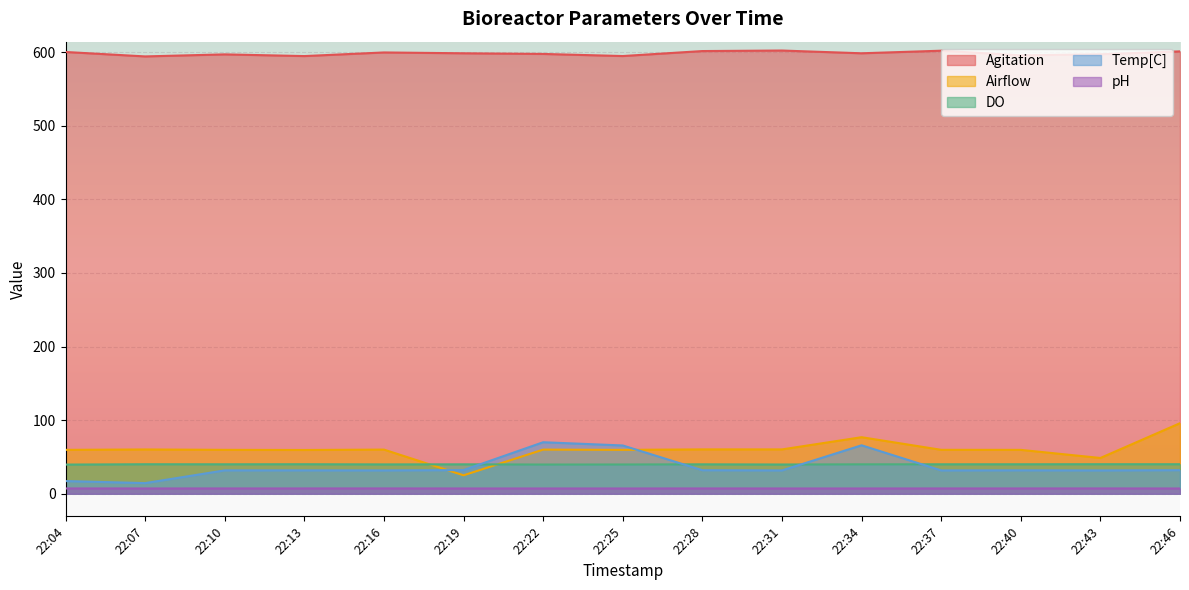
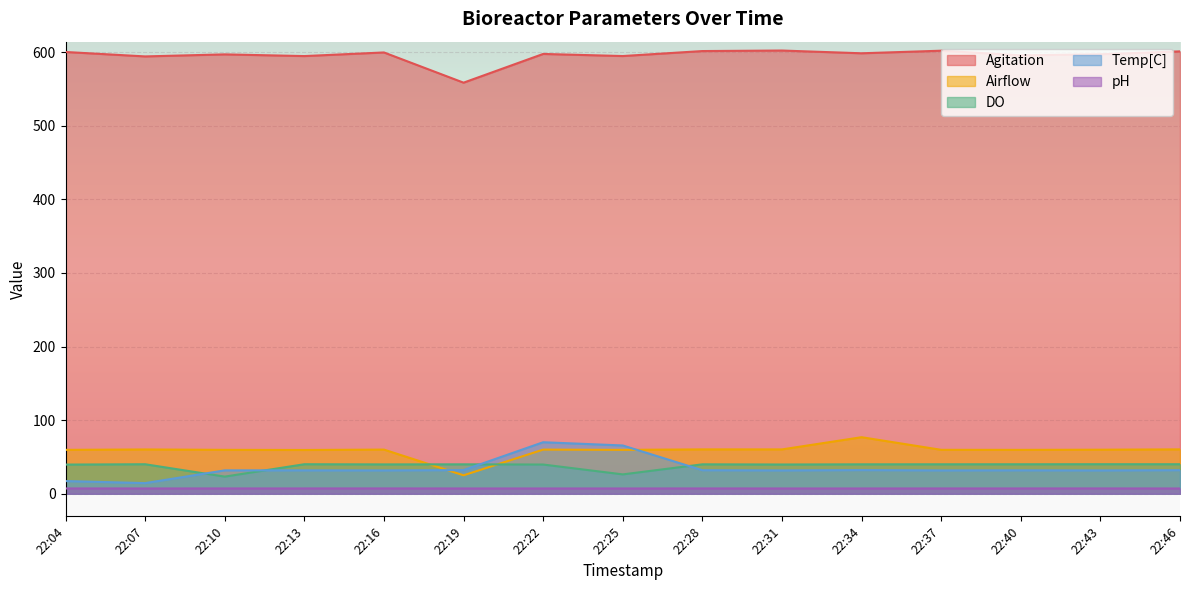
DO, 22:10: 40 -> 20
Agitation, 22:19: 600 -> 560
DO, 22:25: 40 -> 30
Temp[C], 22:34: 70 -> 30
Airflow, 22:43: 50 -> 60
Airflow, 22:46: 100 -> 60
